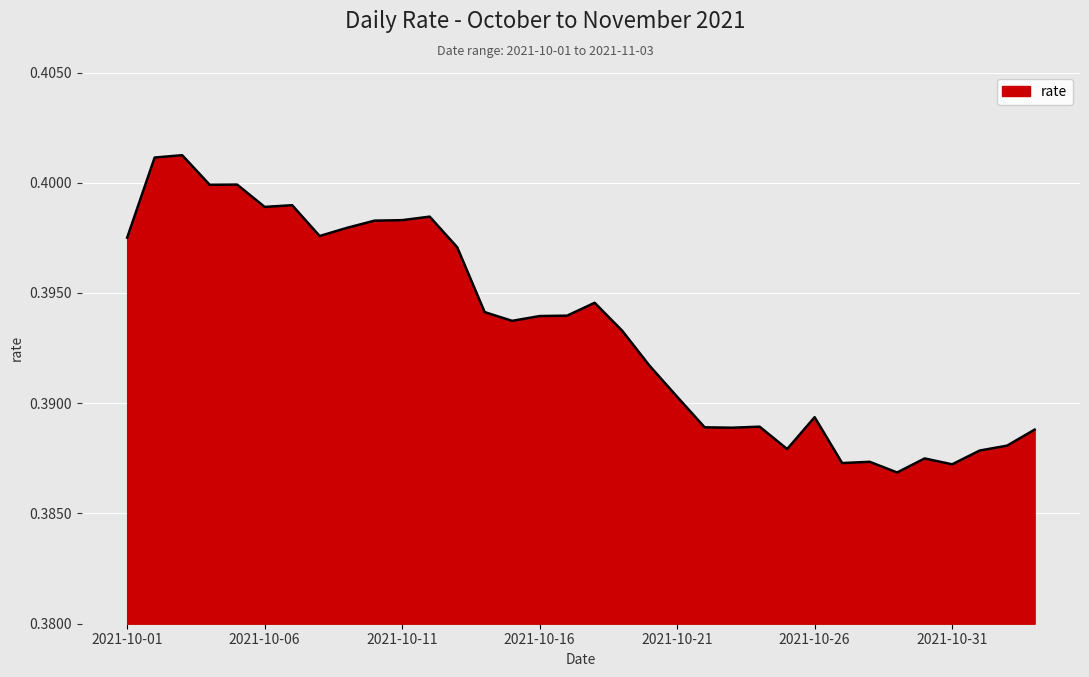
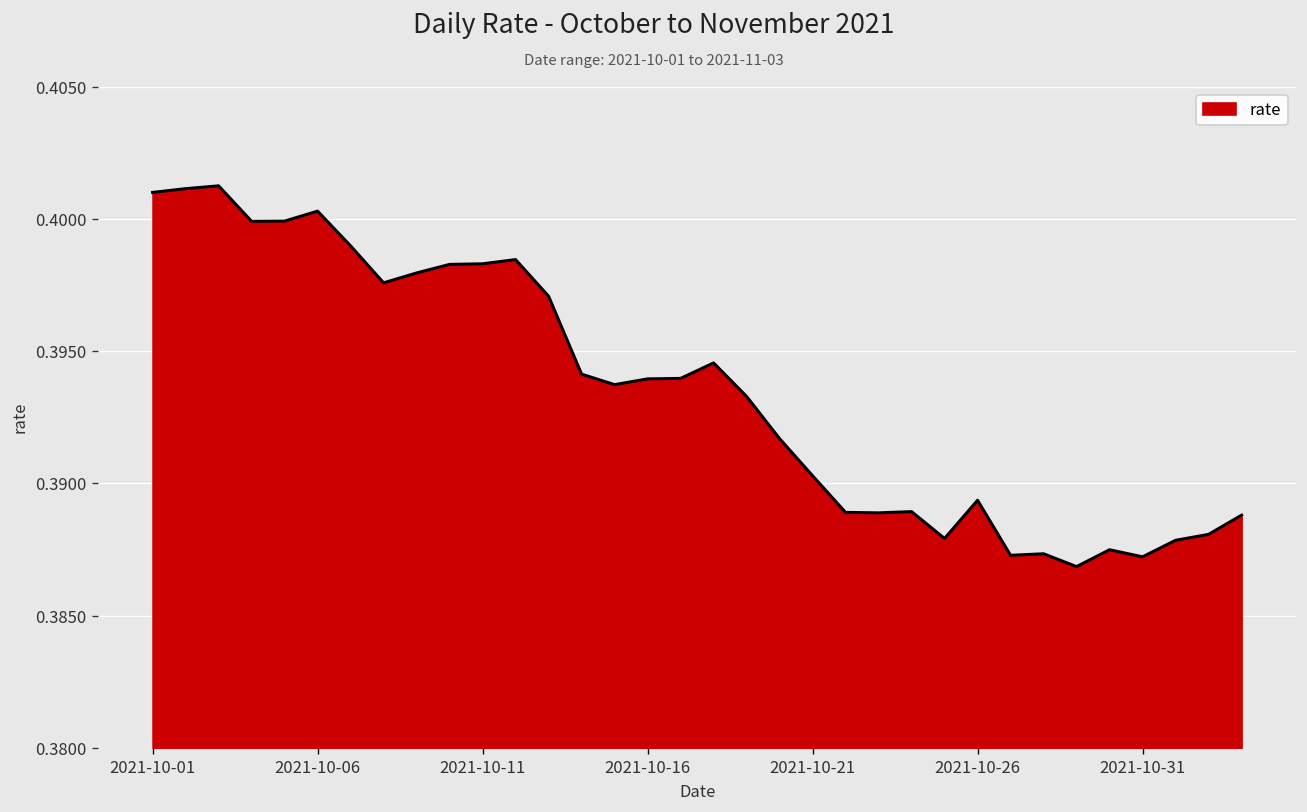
2021-10-01: 0.3975 -> 0.4010
2021-10-06: 0.3989 -> 0.4003
